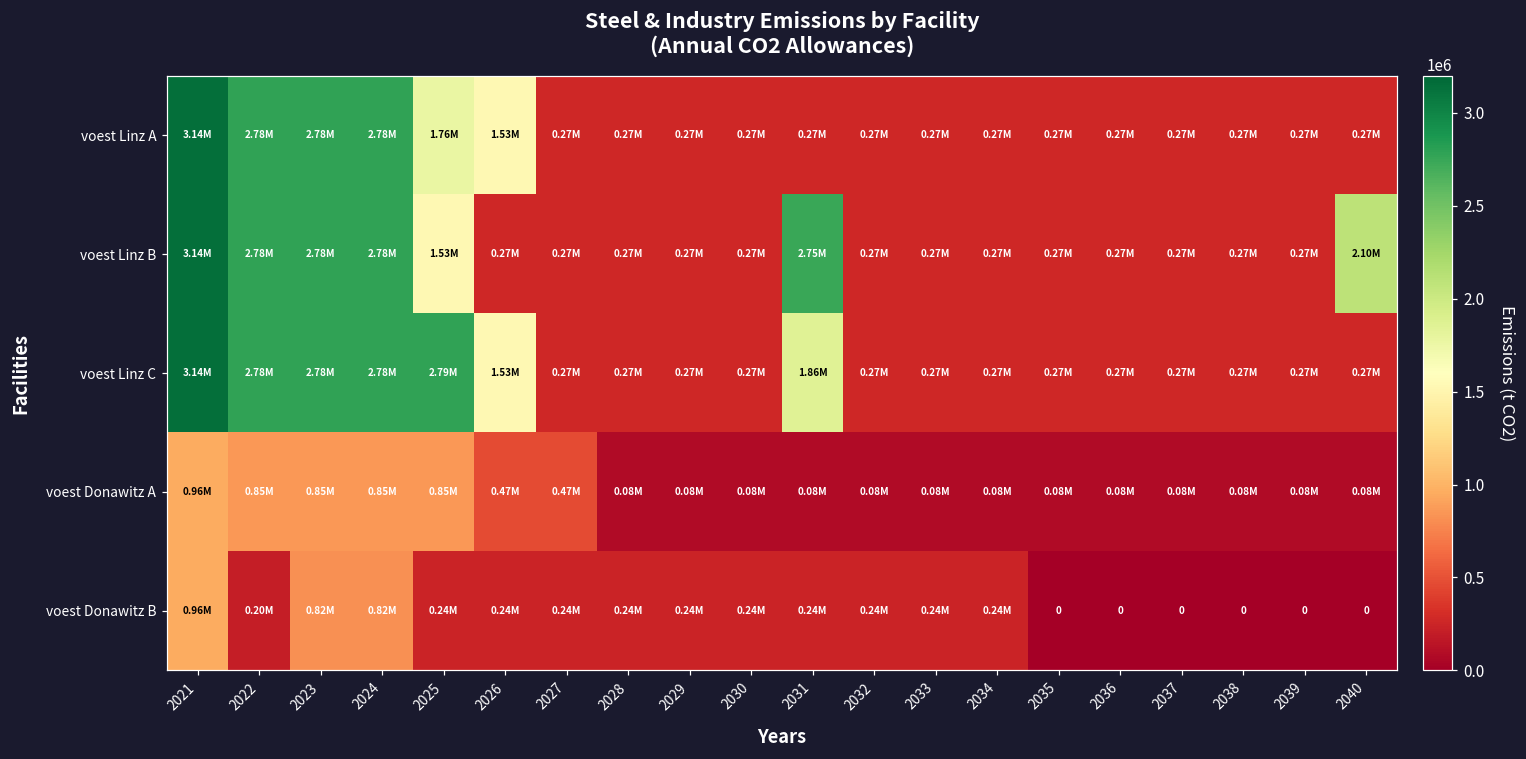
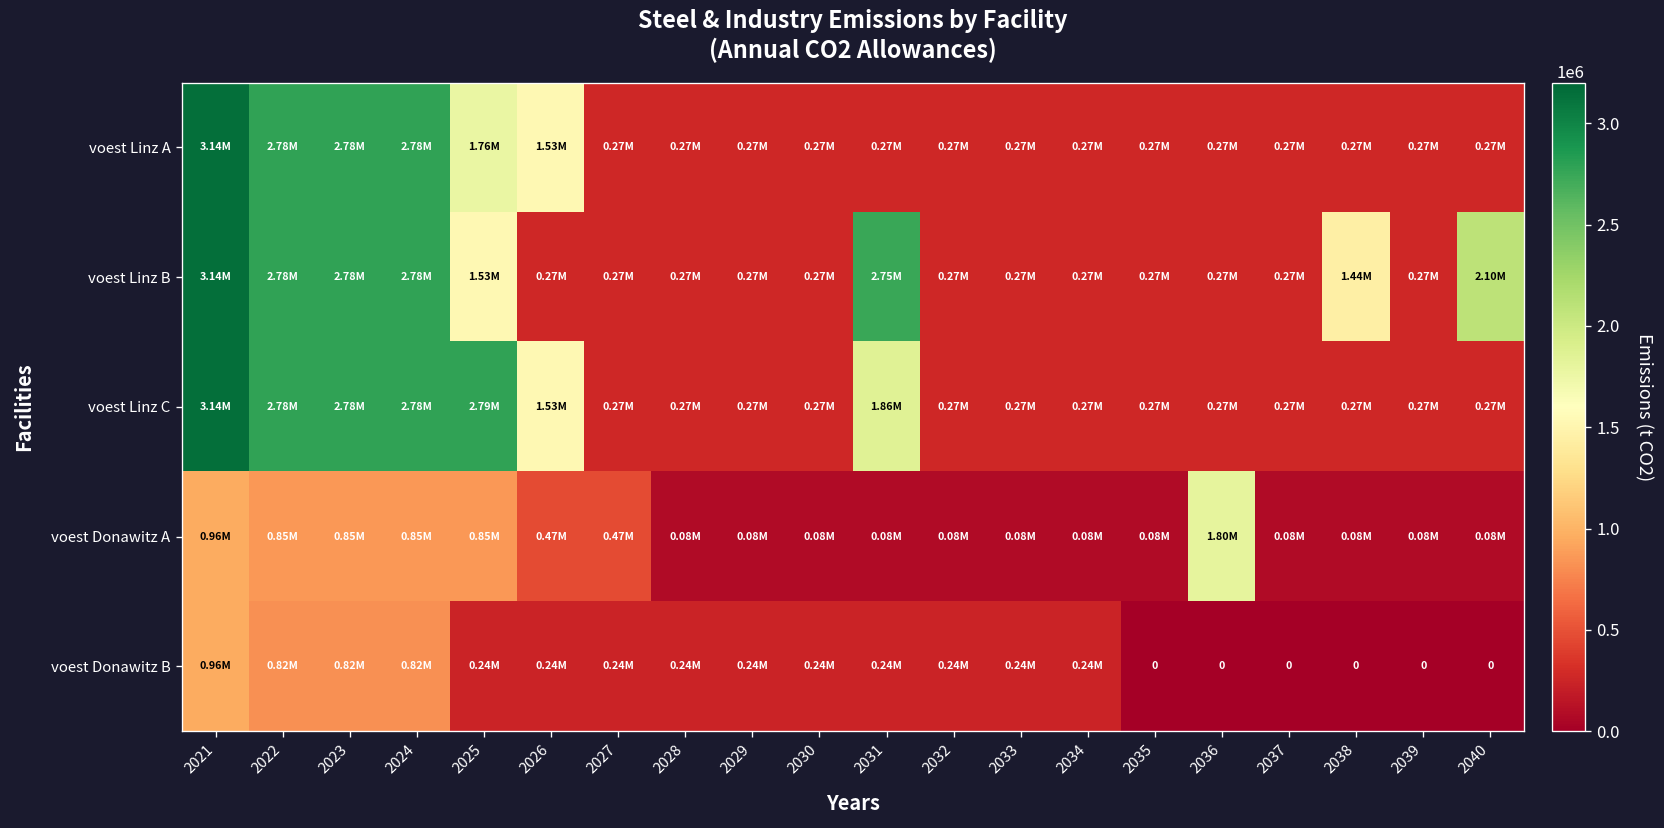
voest Linz B, 2038: 0.27M -> 1.44M
voest Donawitz A, 2036: 0.08M -> 1.80M
voest Donawitz B, 2022: 0.20M -> 0.82M
